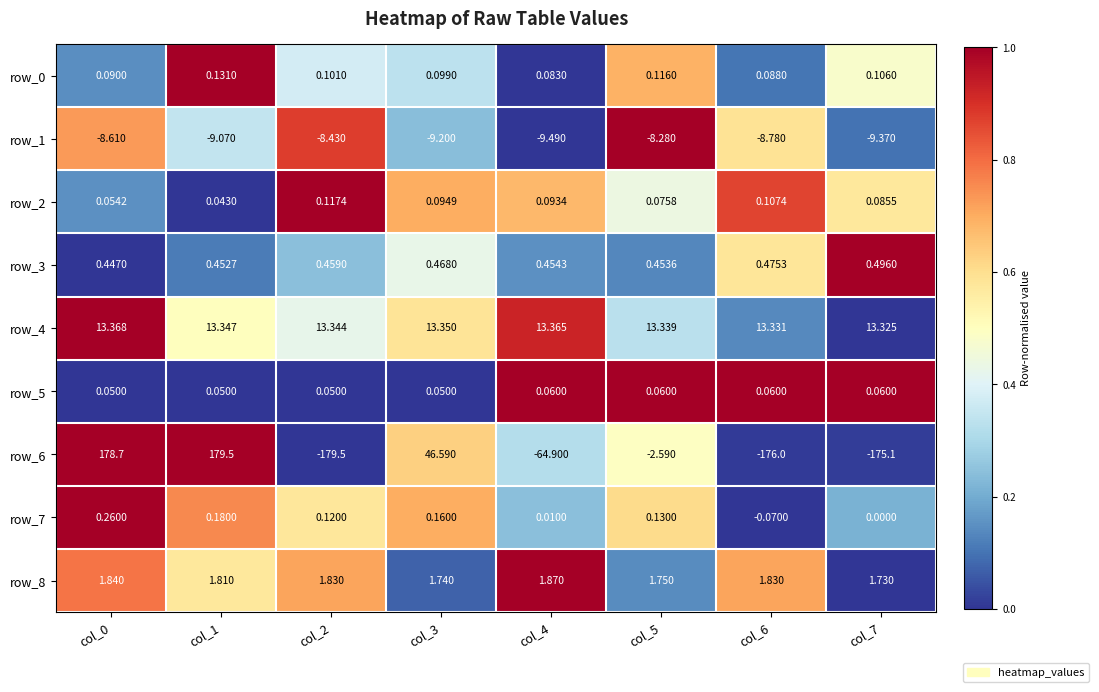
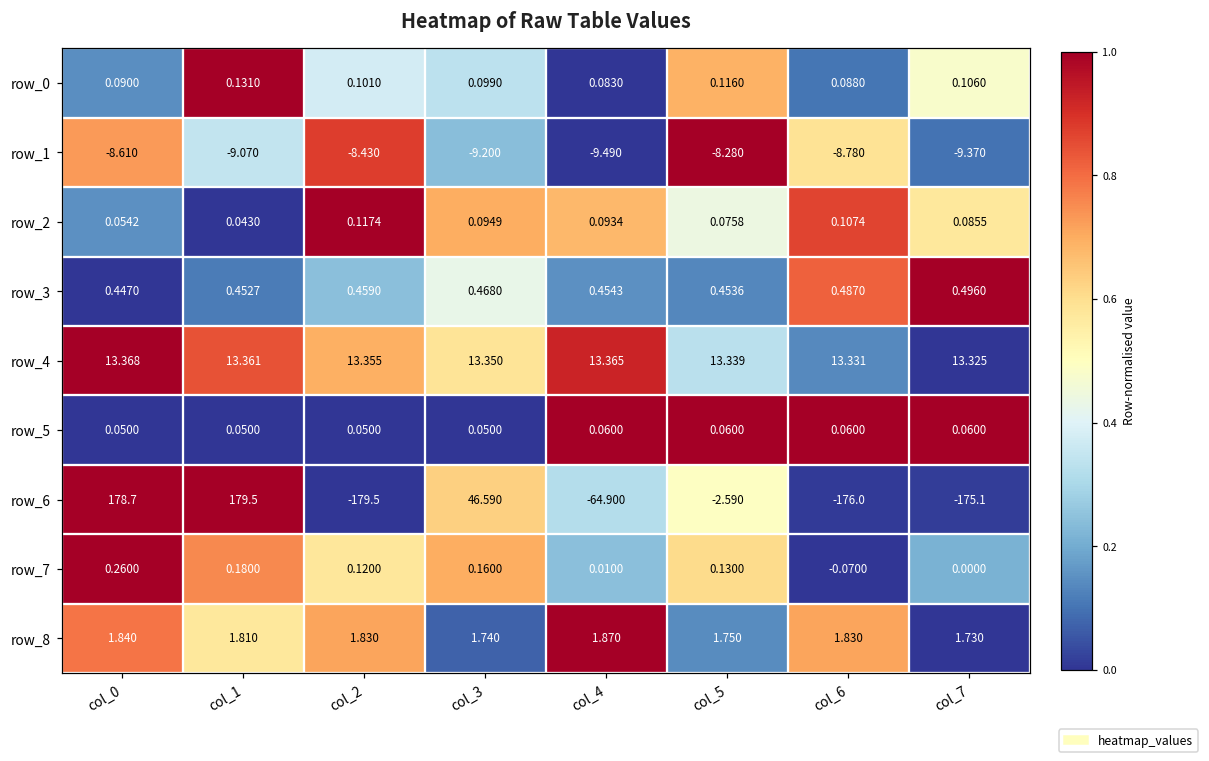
row_3, col_6: 0.4753 -> 0.4870
row_4, col_1: 13.347 -> 13.361
row_4, col_2: 13.344 -> 13.355
